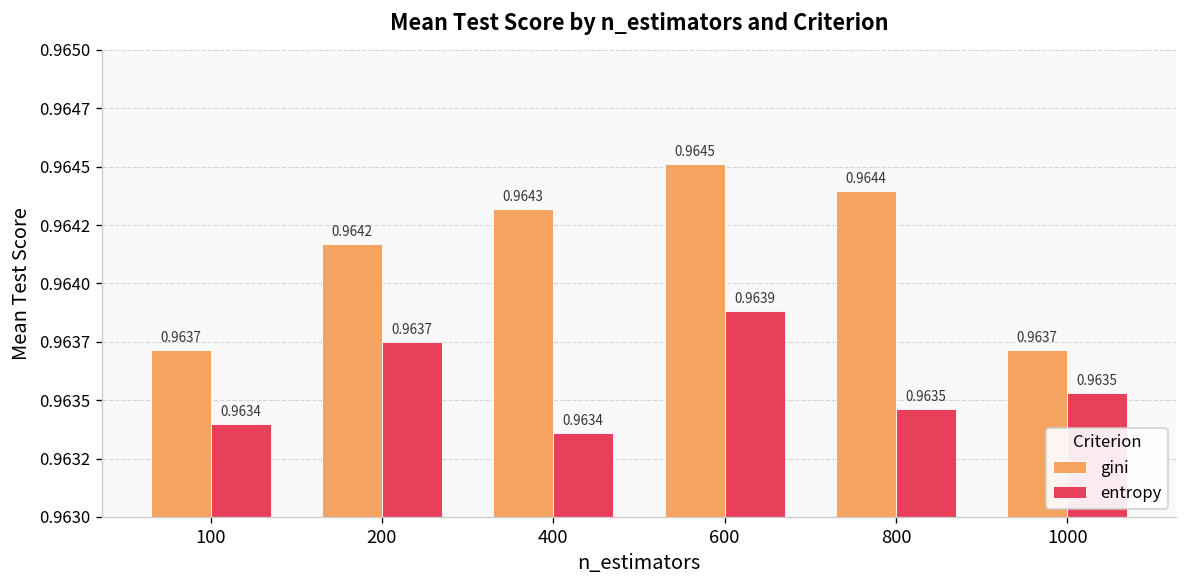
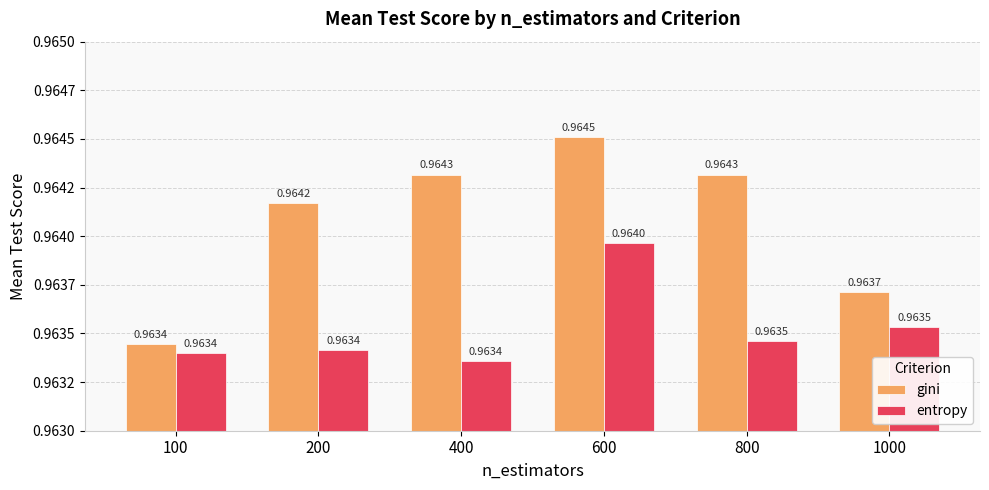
gini, 100: 0.9637 -> 0.9634
entropy, 200: 0.9637 -> 0.9634
entropy, 600: 0.9639 -> 0.9640
gini, 800: 0.9644 -> 0.9643
